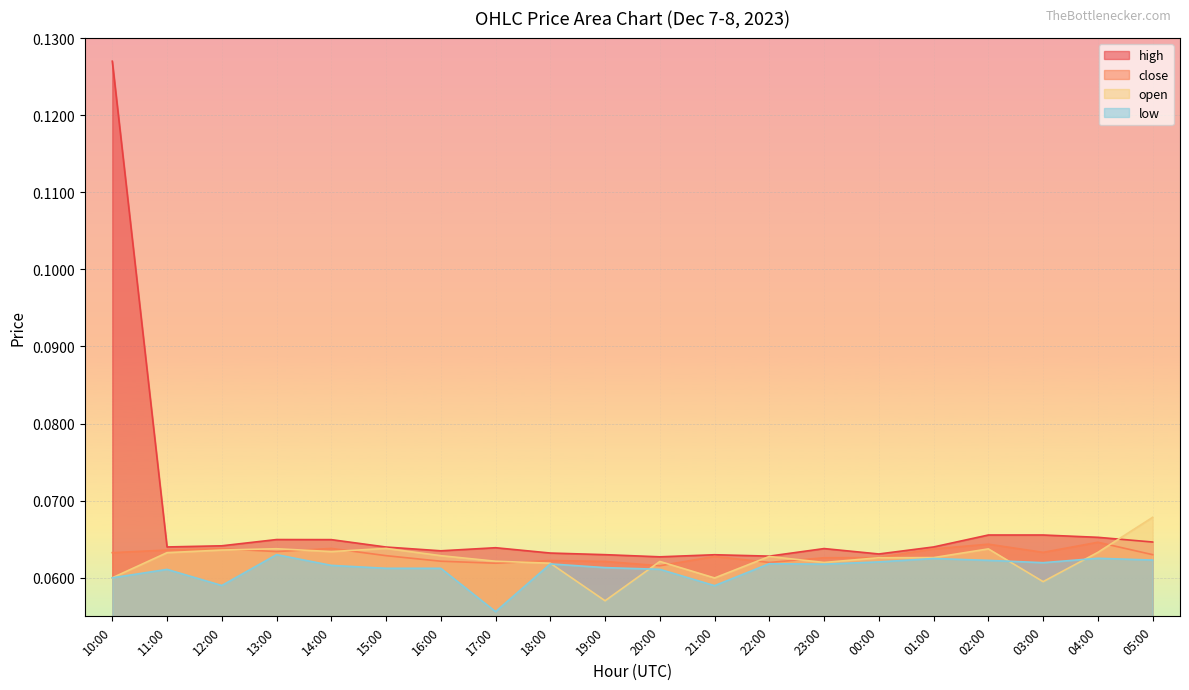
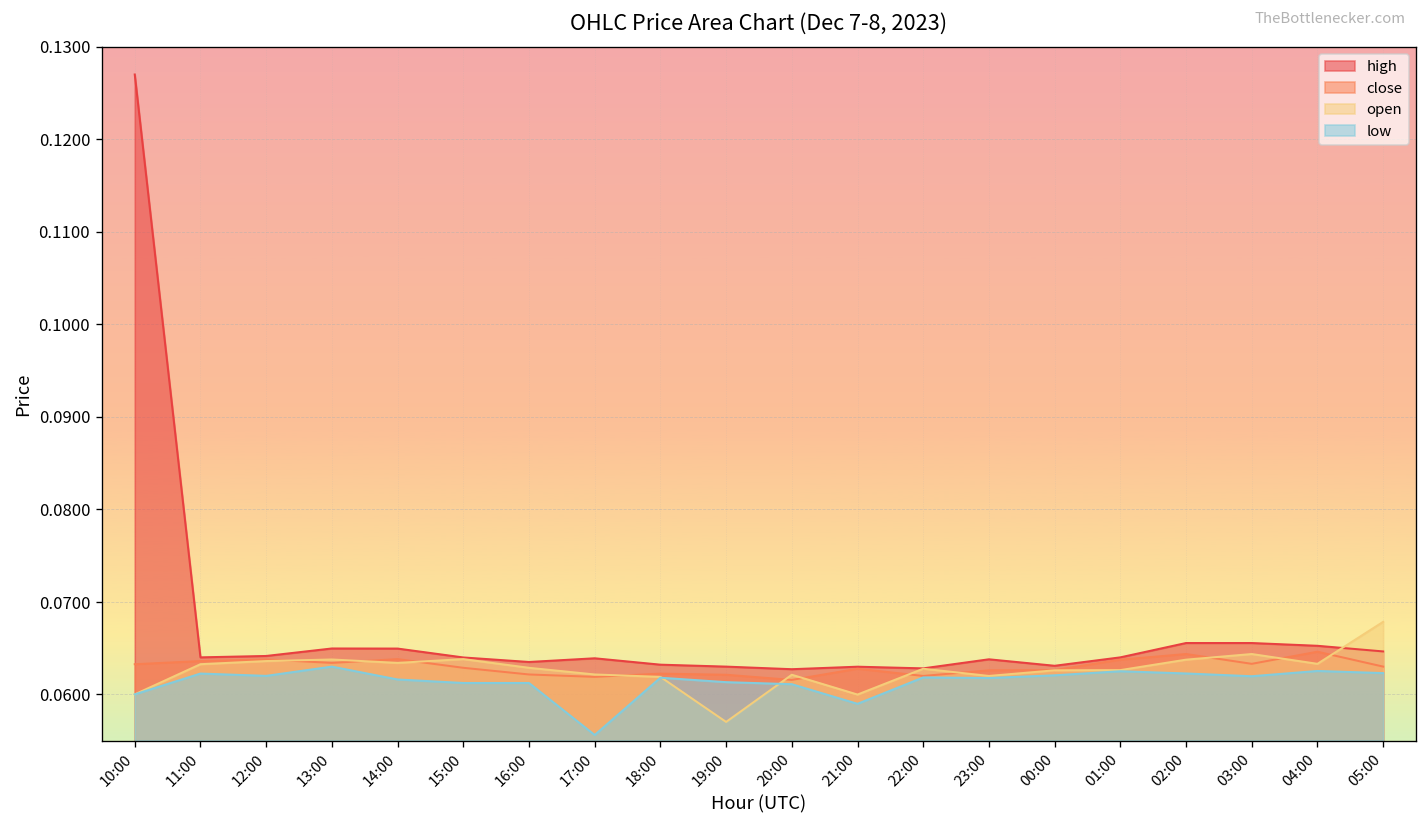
low, 11:00: 0.061 -> 0.062
low, 12:00: 0.059 -> 0.062
open, 03:00: 0.060 -> 0.064
